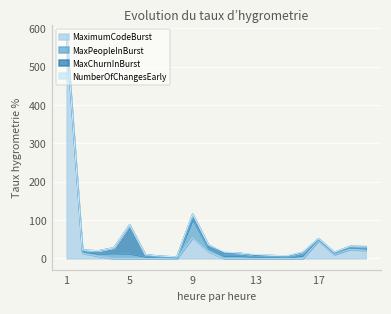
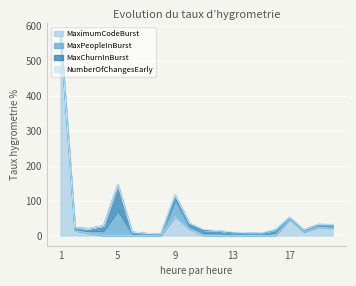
MaxPeopleInBurst, 5: 10 -> 70
